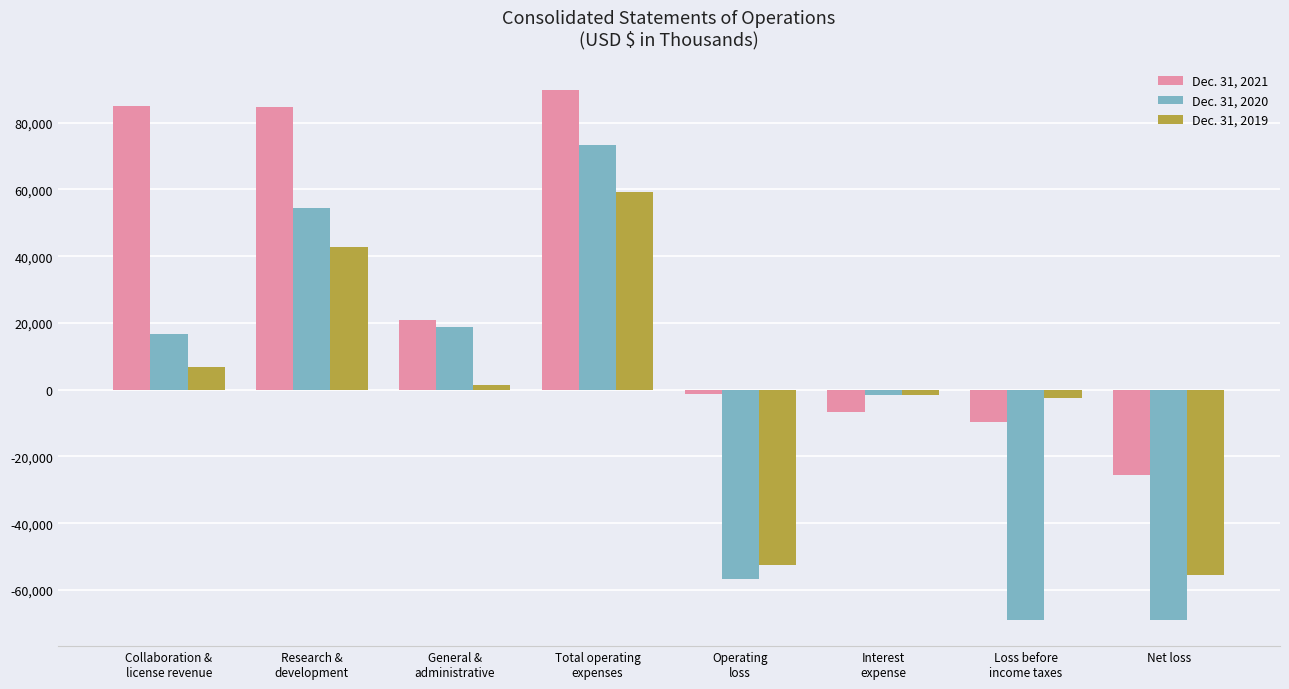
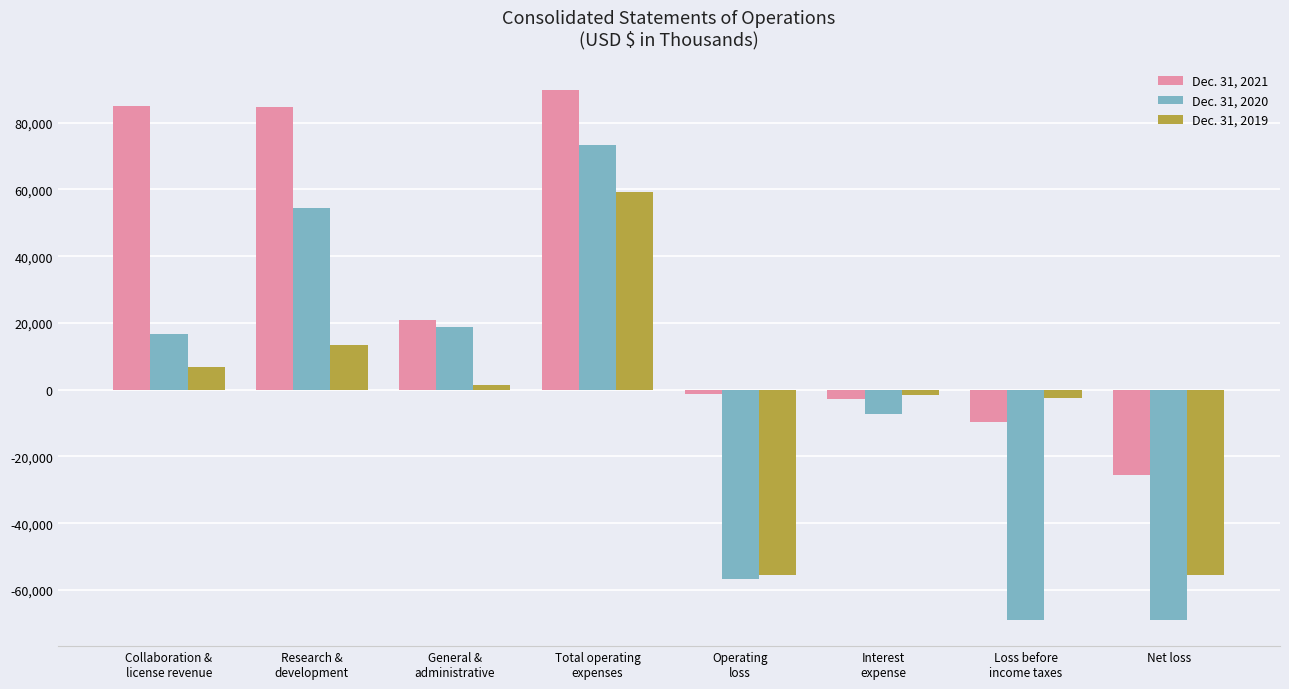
Dec. 31, 2019, Research & development: 43,000 -> 13,000
Dec. 31, 2019, Operating loss: -52,000 -> -55,000
Dec. 31, 2021, Interest expense: -7,000 -> -3,000
Dec. 31, 2020, Interest expense: -2,000 -> -7,000
